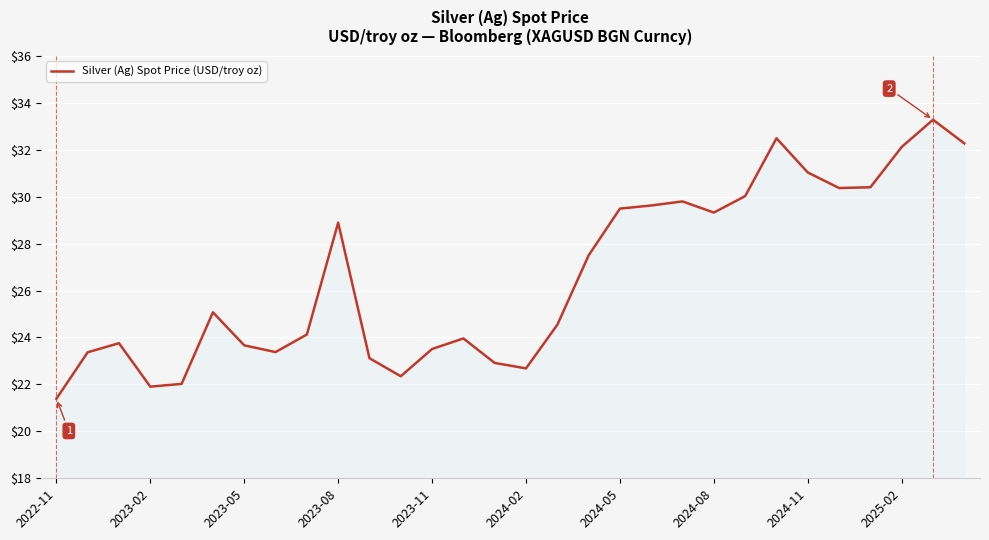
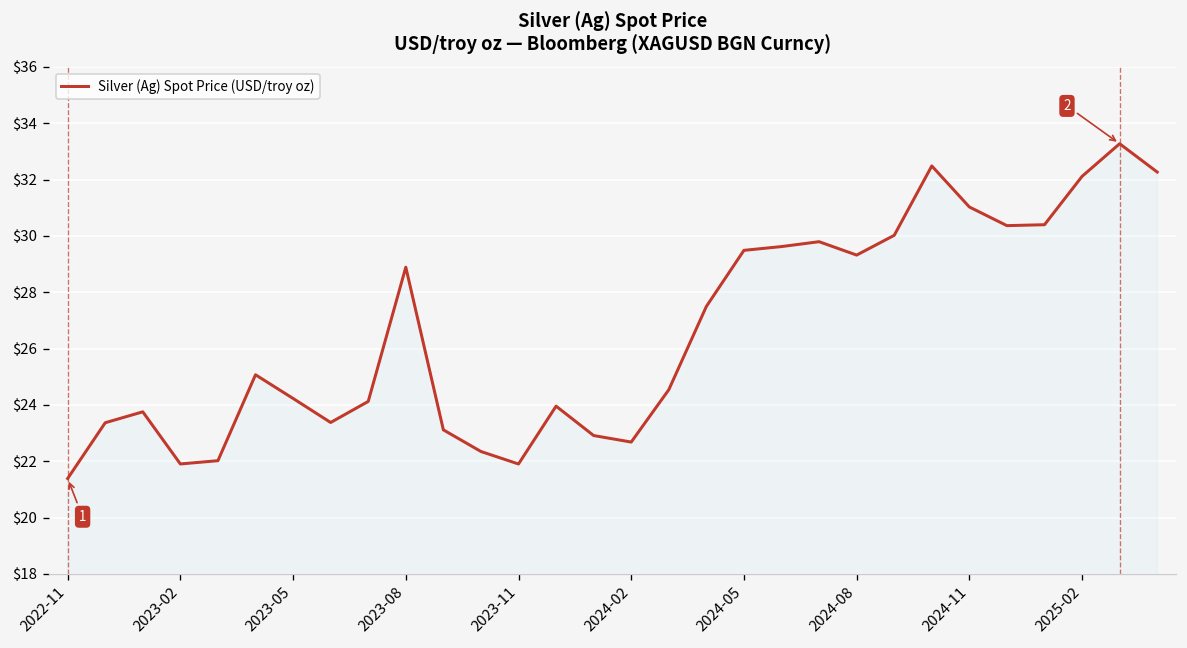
2023-05: $23.7 -> $24.2
2023-11: $23.5 -> $21.9
